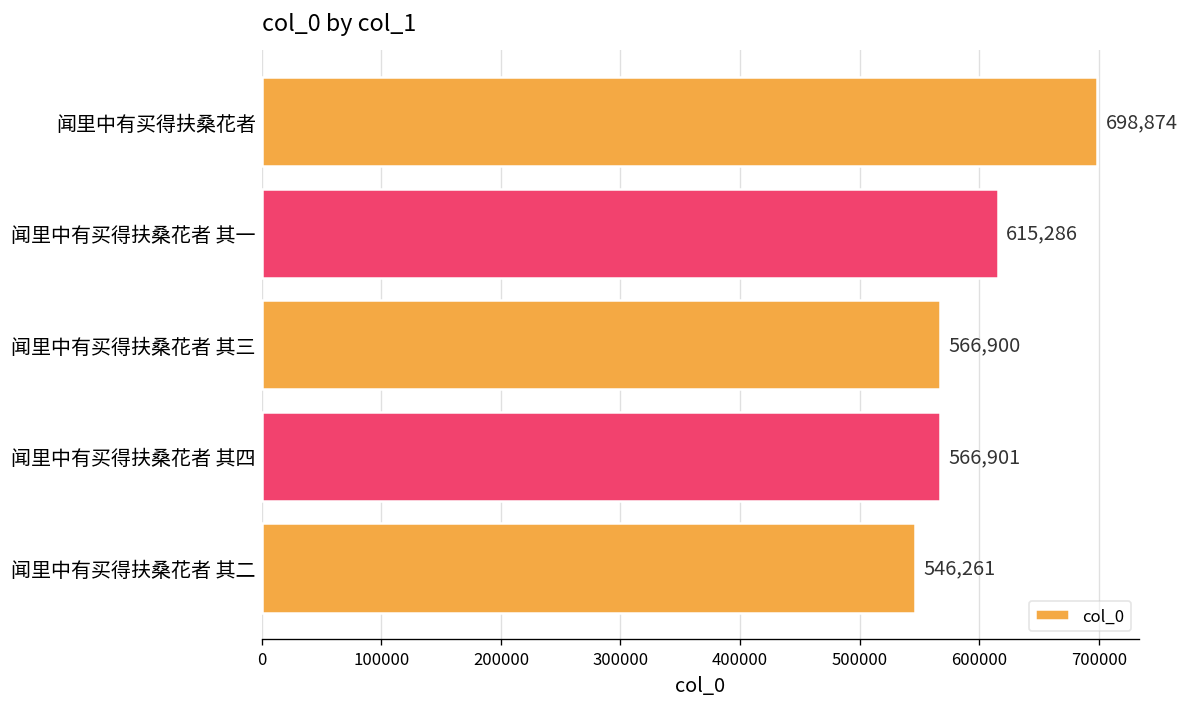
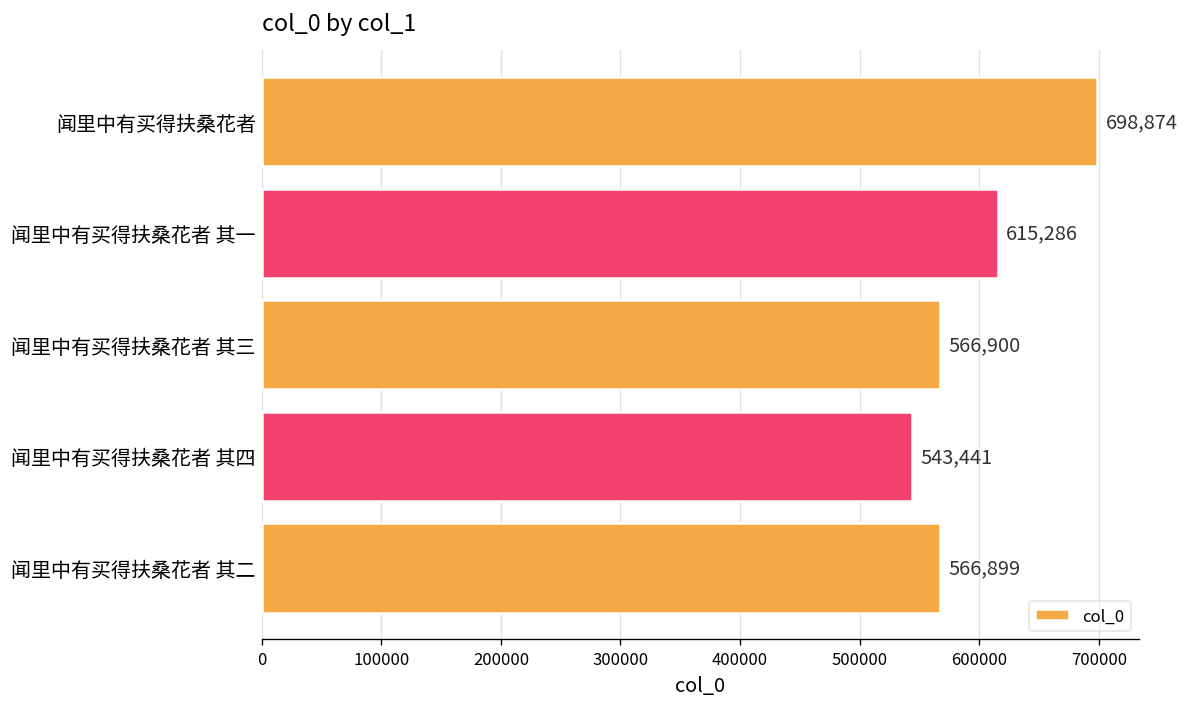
闻里中有买得扶桑花者 其四: 566,901 -> 543,441
闻里中有买得扶桑花者 其二: 546,261 -> 566,899
